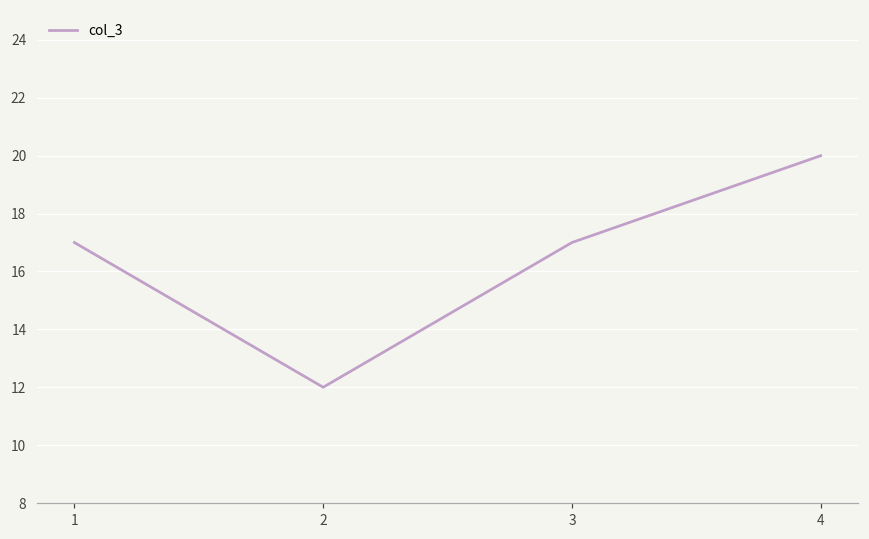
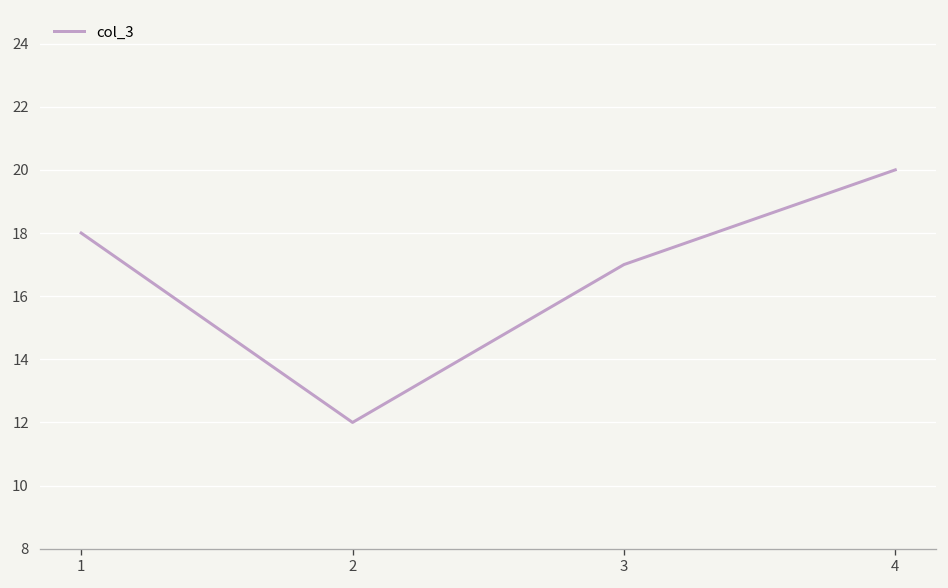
1: 17 -> 18
